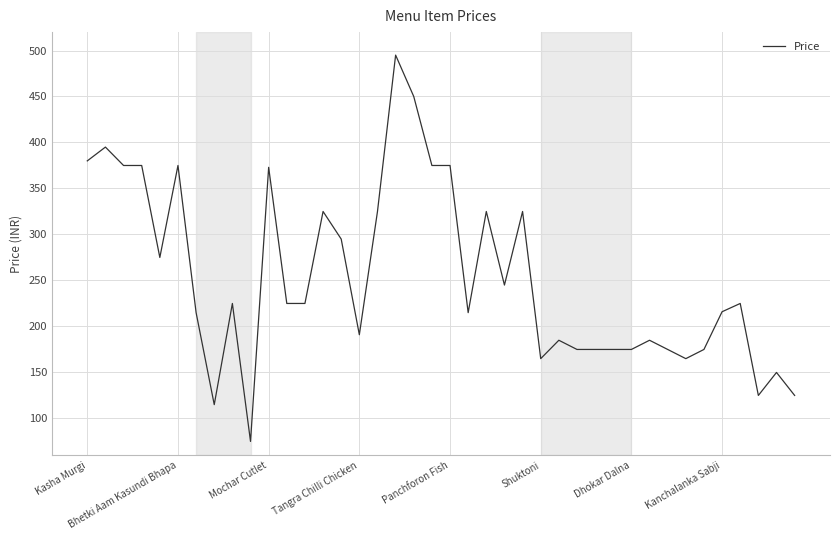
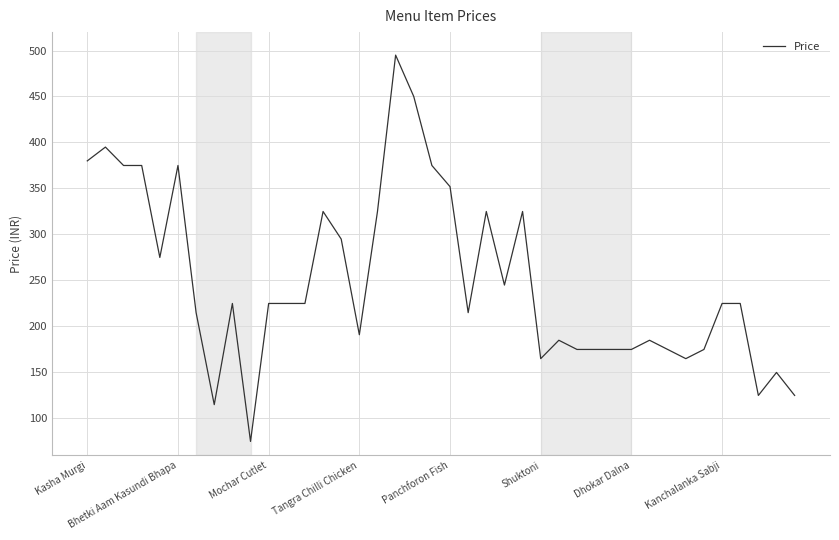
Mochar Cutlet: 370 -> 230
Panchforon Fish: 380 -> 350
Kanchalanka Sabji: 220 -> 230
